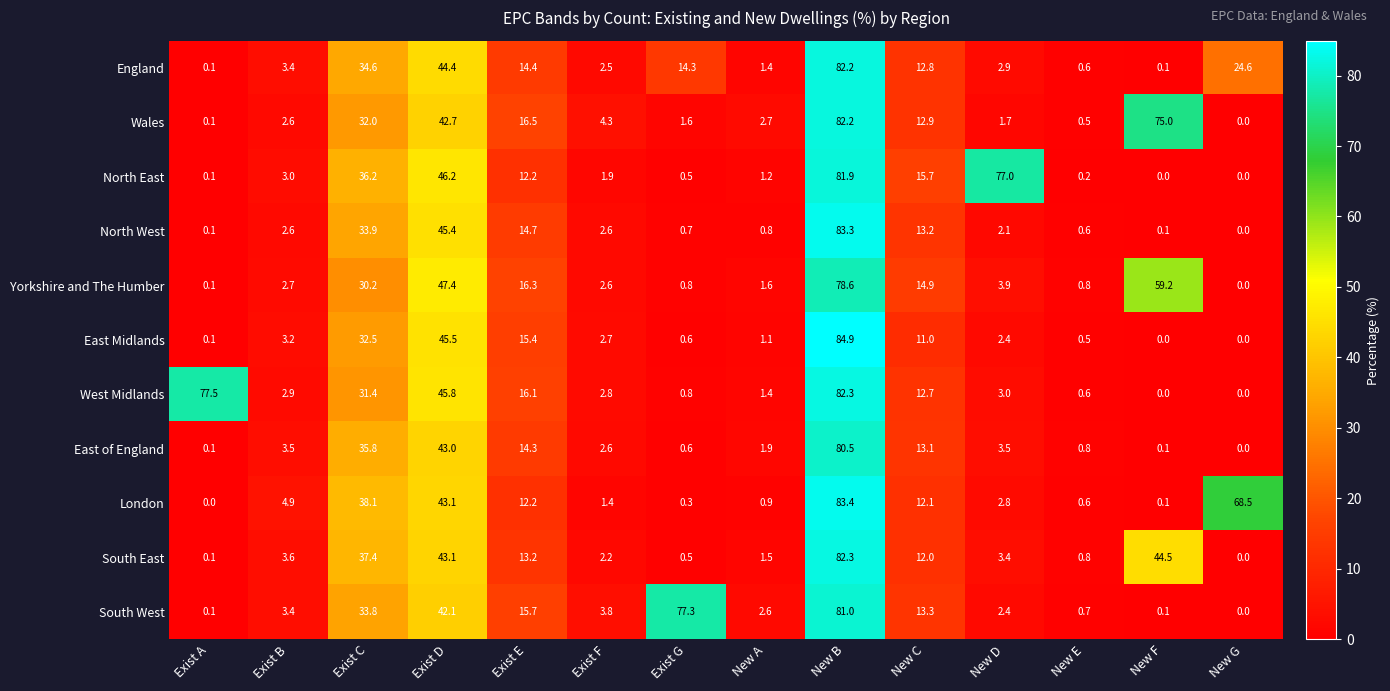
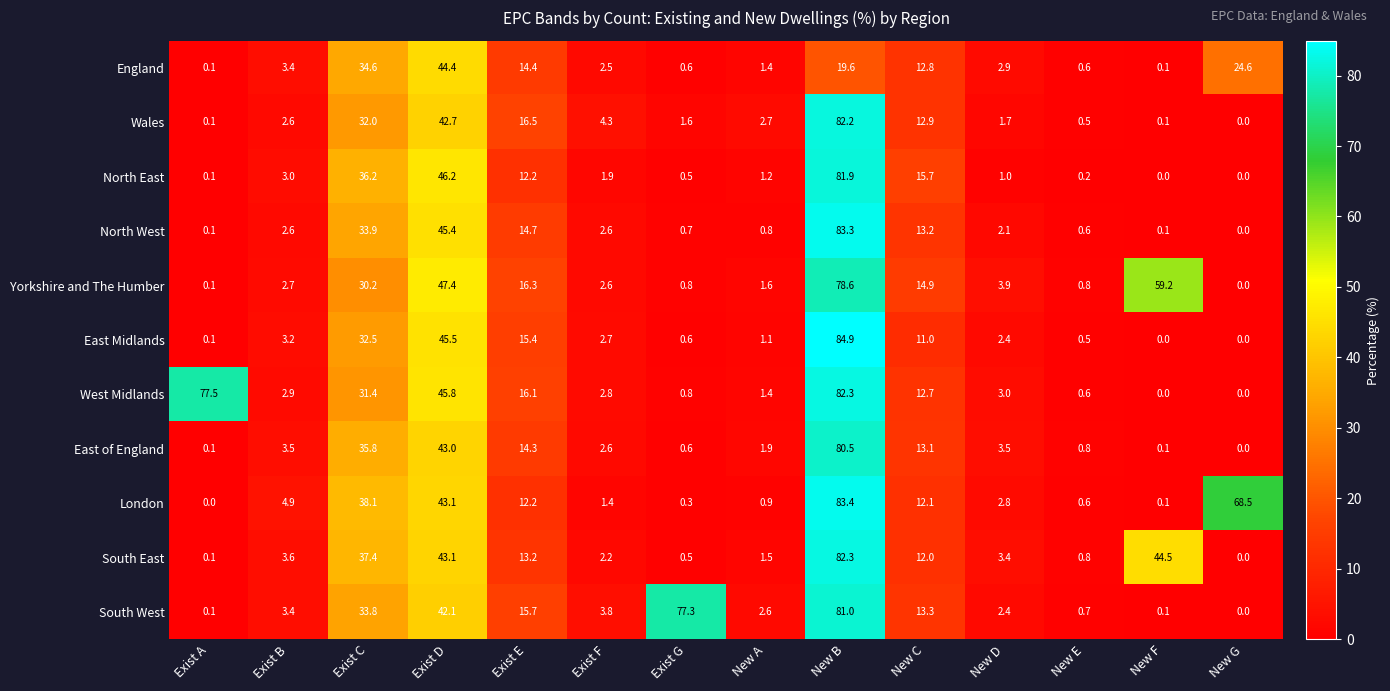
England, Exist G: 14.3 -> 0.6
England, New B: 82.2 -> 19.6
Wales, New F: 75.0 -> 0.1
North East, New D: 77.0 -> 1.0
